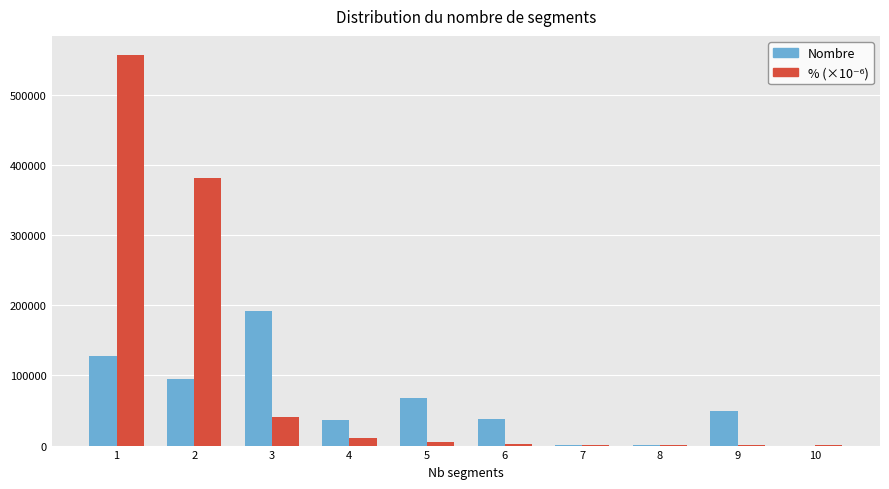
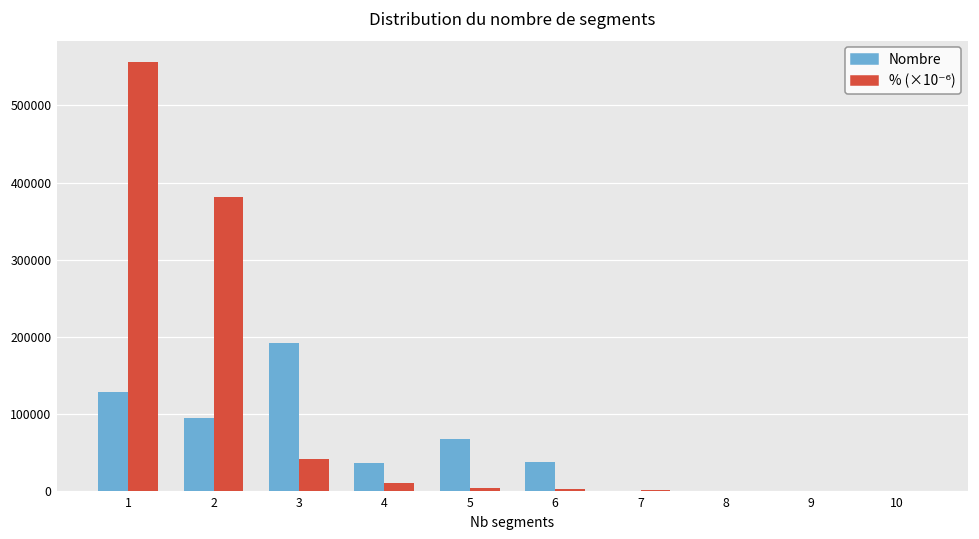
Nombre, 9: 50000 -> 0
